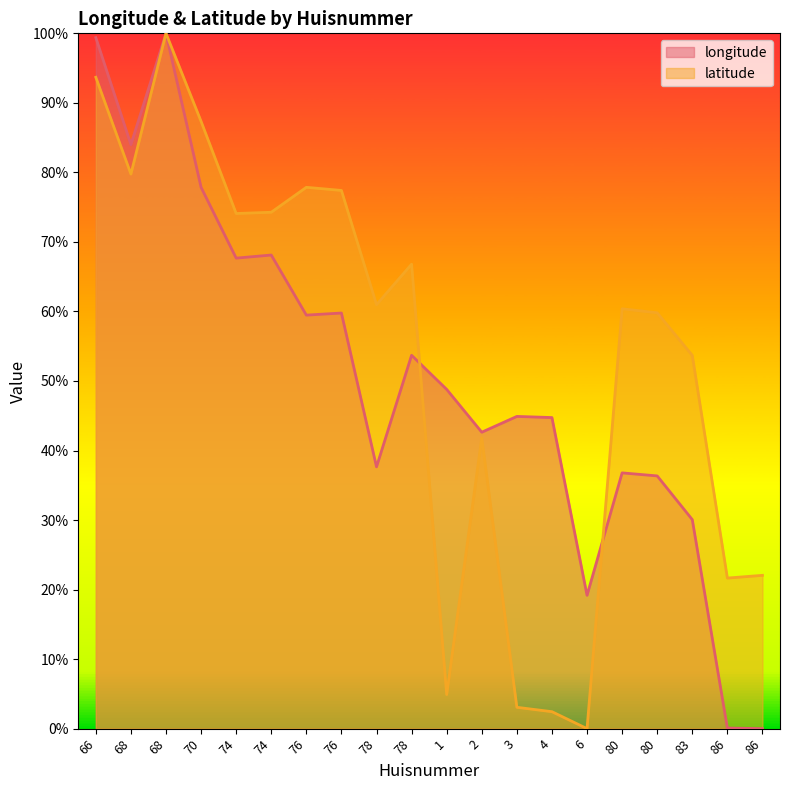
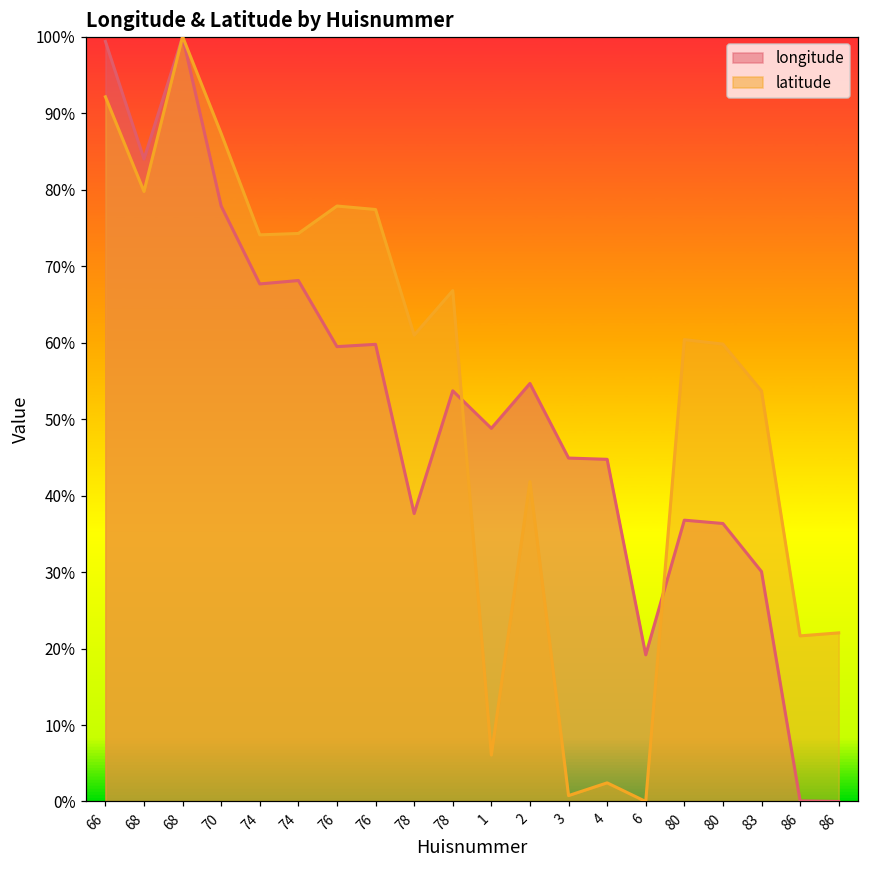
latitude, 66: 94% -> 92%
latitude, 1: 5% -> 6%
longitude, 2: 43% -> 55%
latitude, 3: 3% -> 1%
